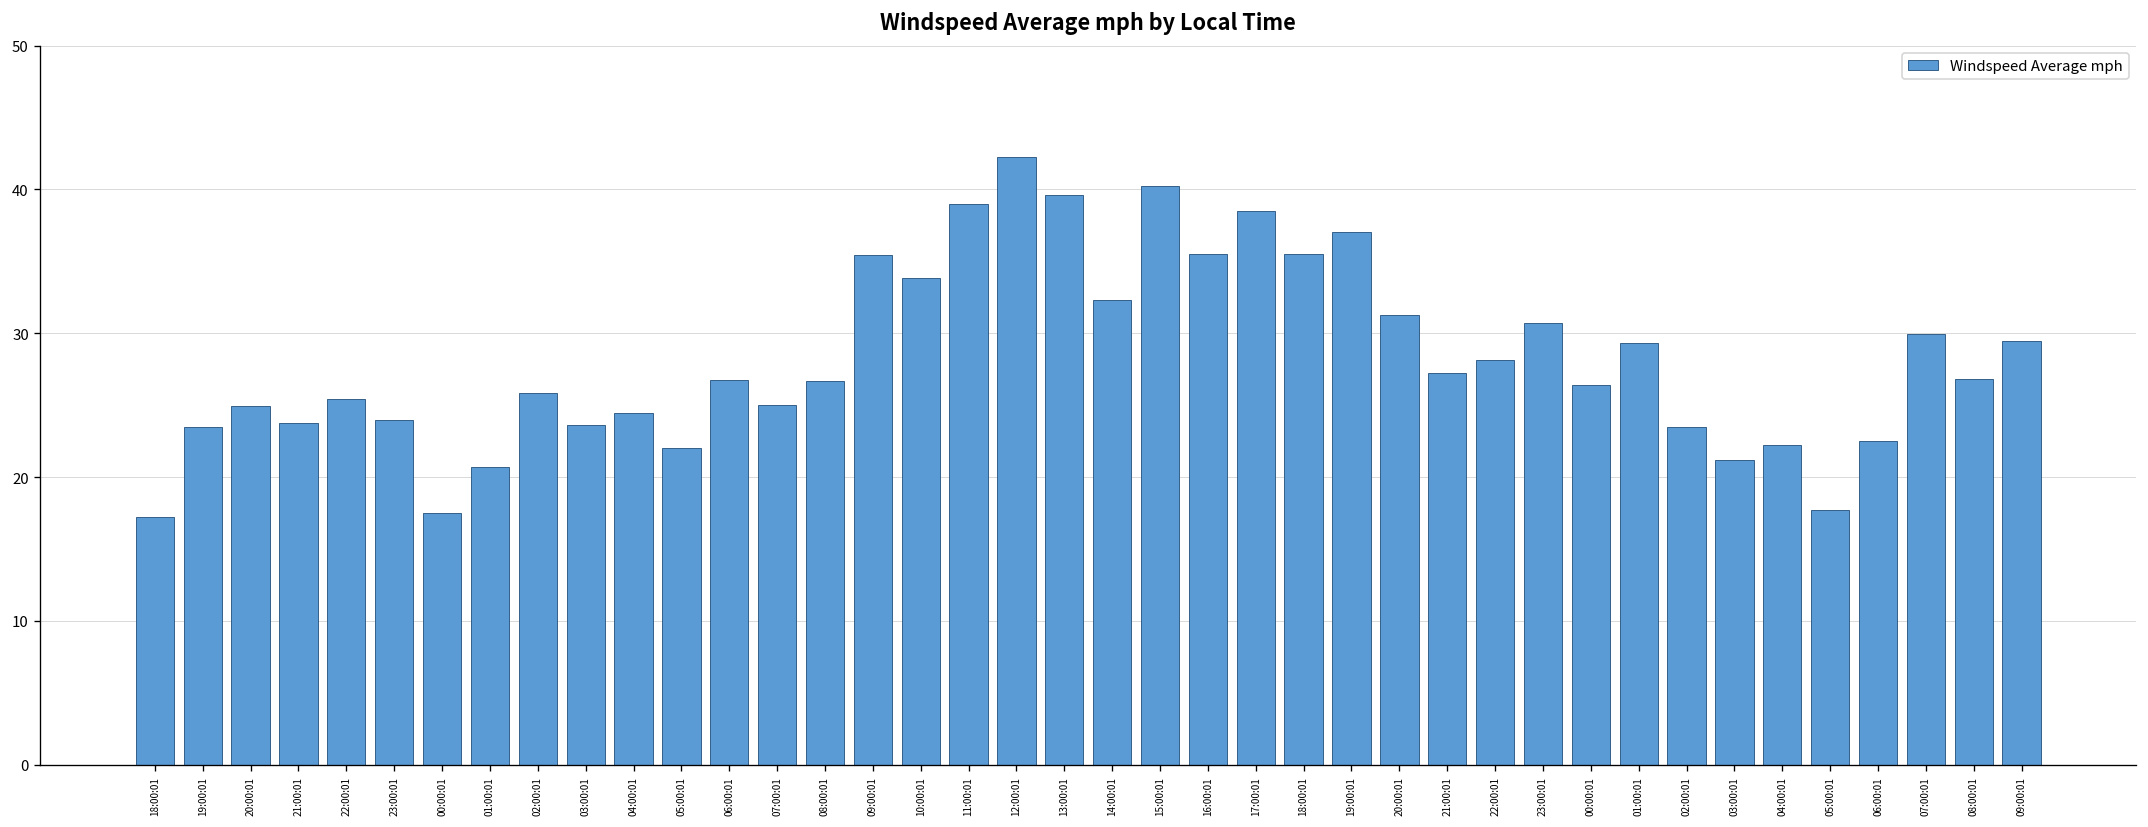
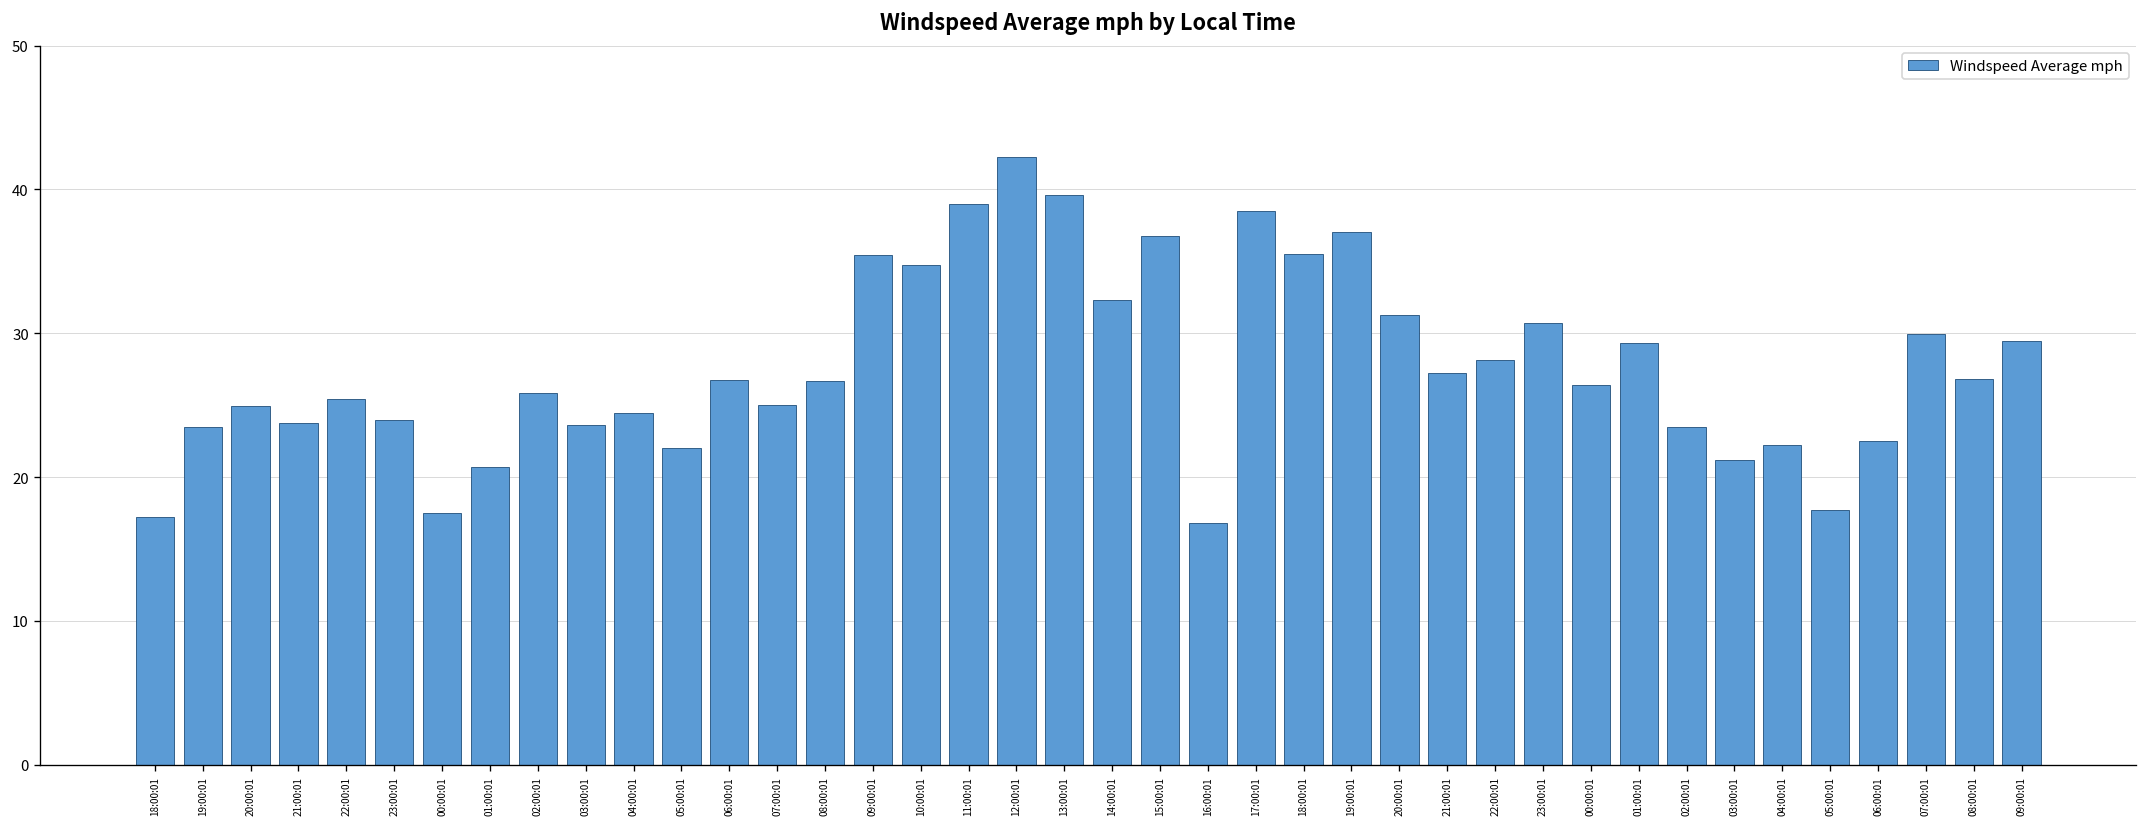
10:00:01: 33.8 -> 34.8
15:00:01: 40.2 -> 36.8
16:00:01: 35.5 -> 16.8
